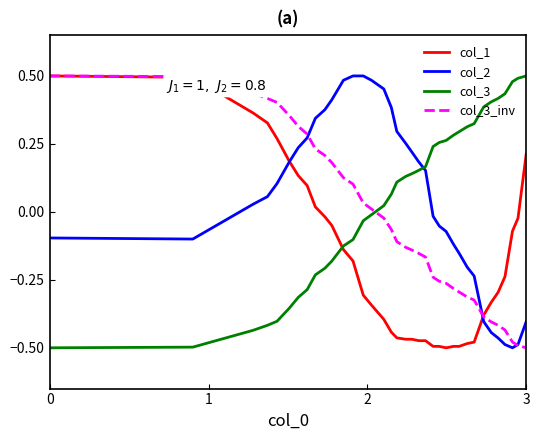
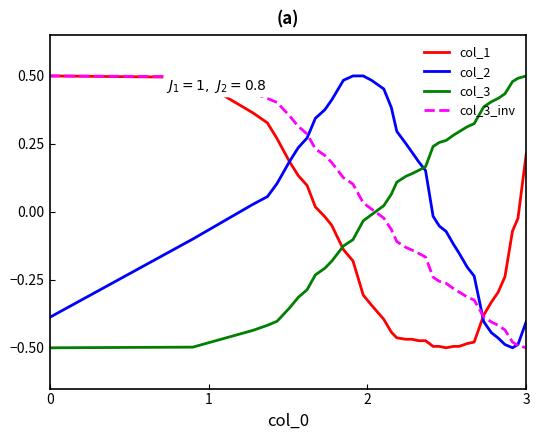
col_2, 0: -0.10 -> -0.39
